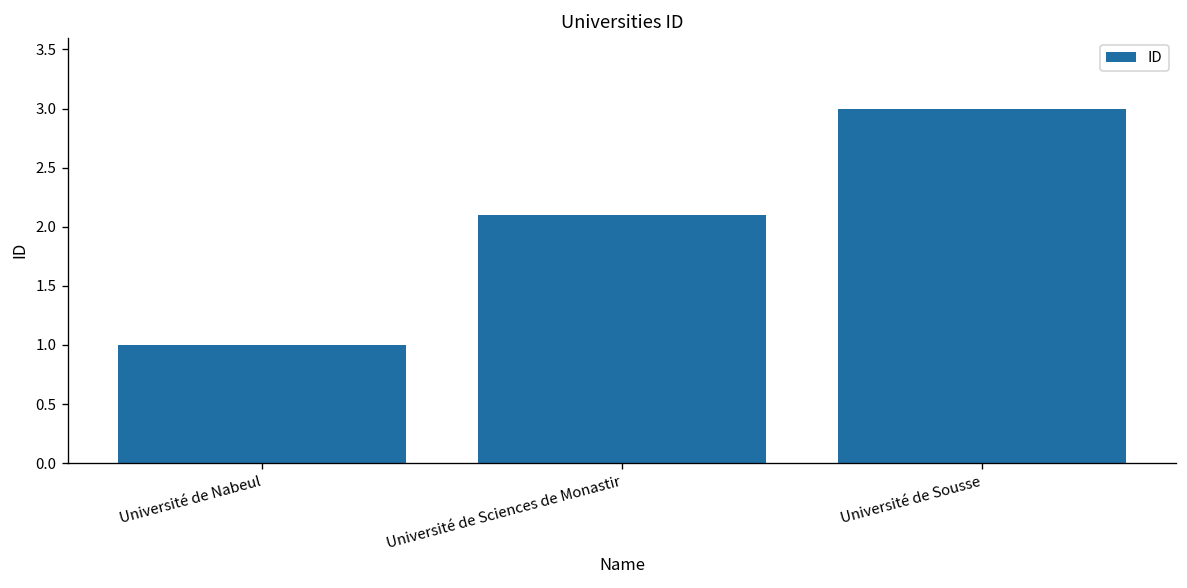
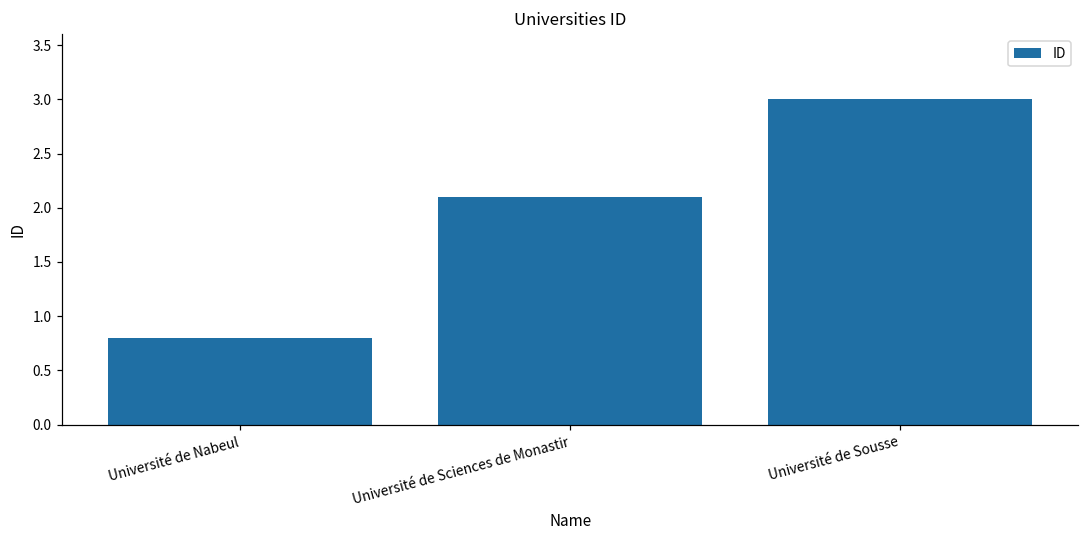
Université de Nabeul: 1.0 -> 0.8
